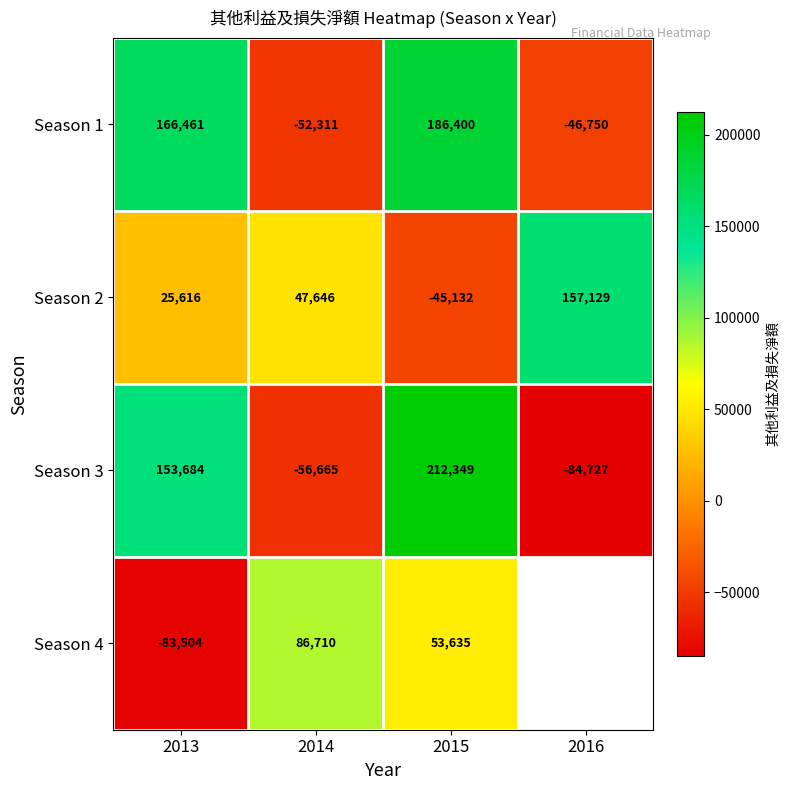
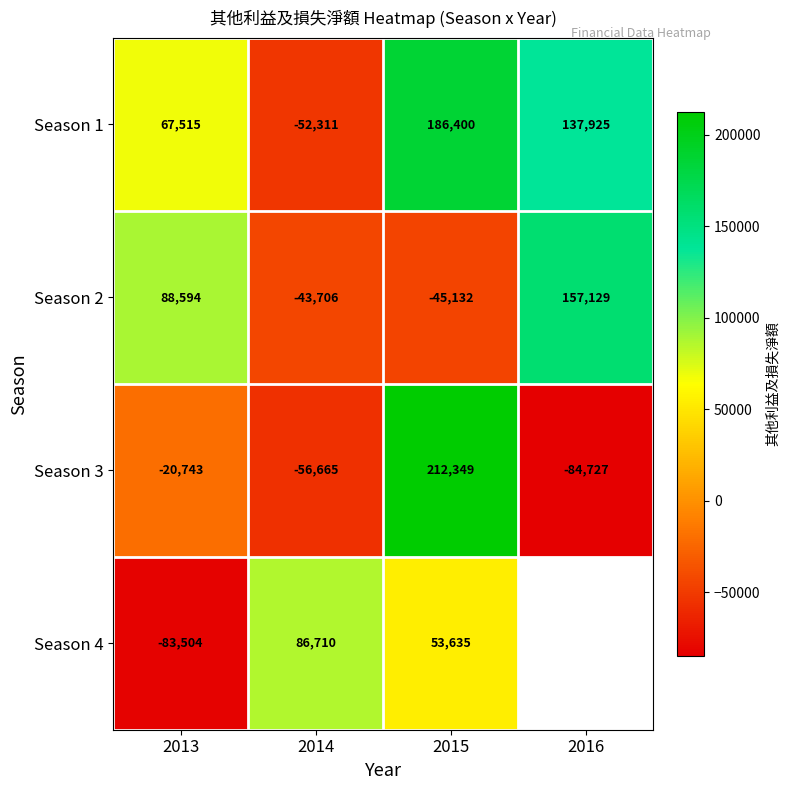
Season 1, 2013: 166,461 -> 67,515
Season 1, 2016: -46,750 -> 137,925
Season 2, 2013: 25,616 -> 88,594
Season 2, 2014: 47,646 -> -43,706
Season 3, 2013: 153,684 -> -20,743
